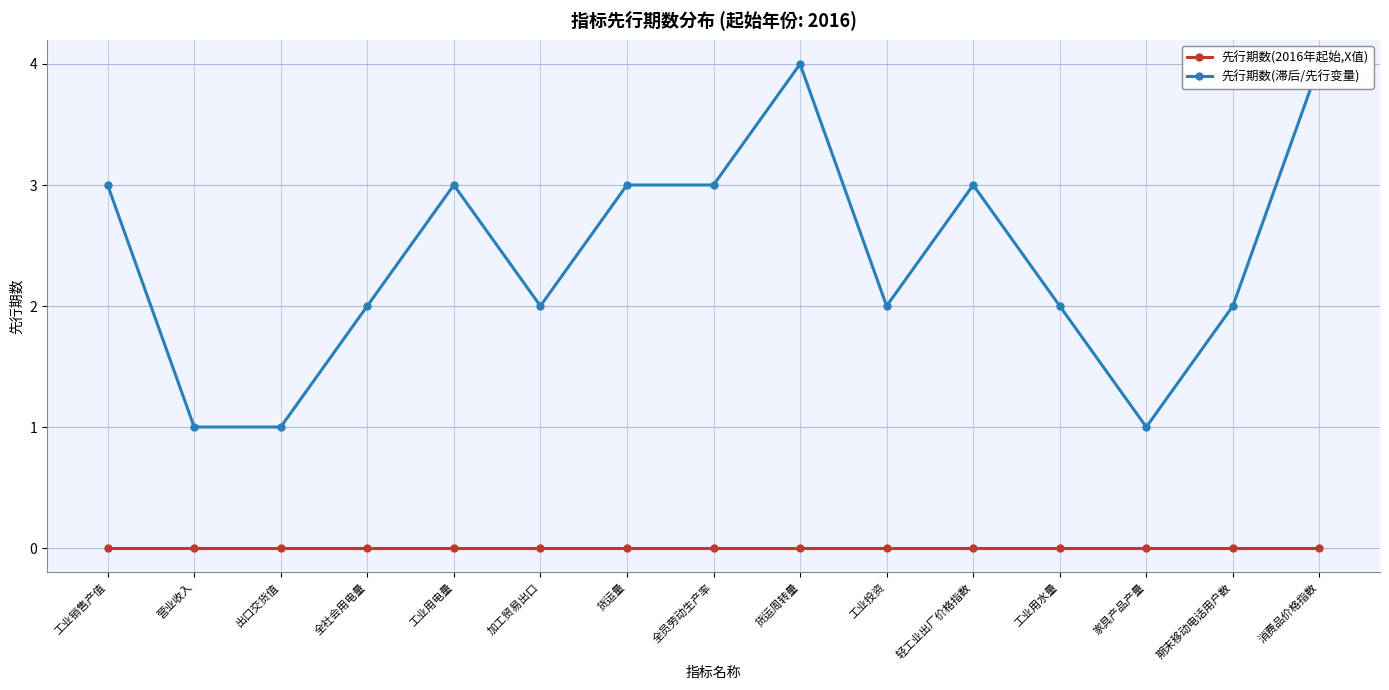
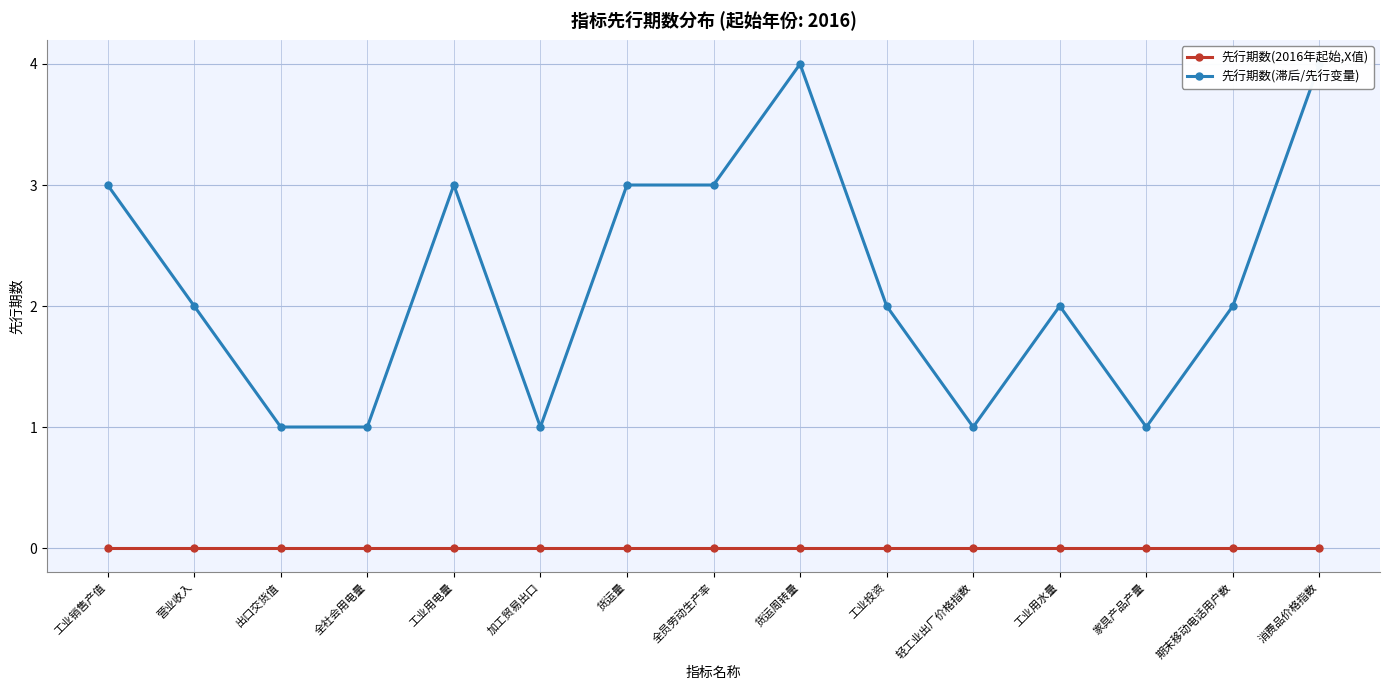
先行期数(滞后/先行变量), 营业收入: 1 -> 2
先行期数(滞后/先行变量), 全社会用电量: 2 -> 1
先行期数(滞后/先行变量), 加工贸易出口: 2 -> 1
先行期数(滞后/先行变量), 轻工业出厂价格指数: 3 -> 1
